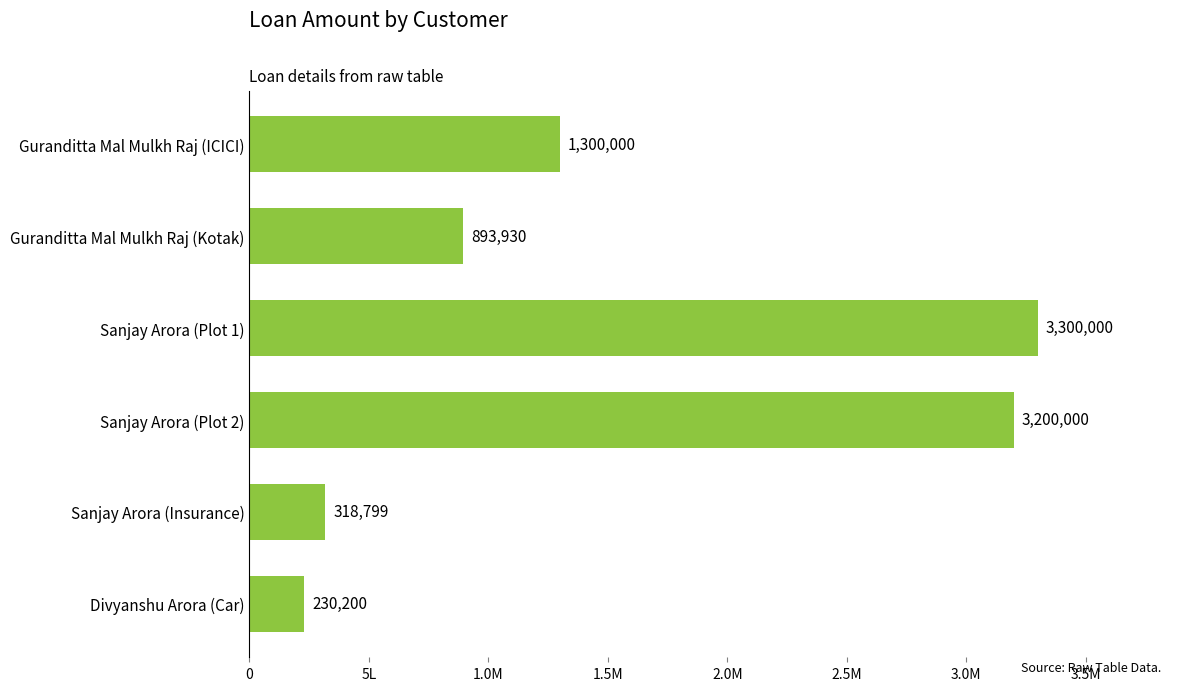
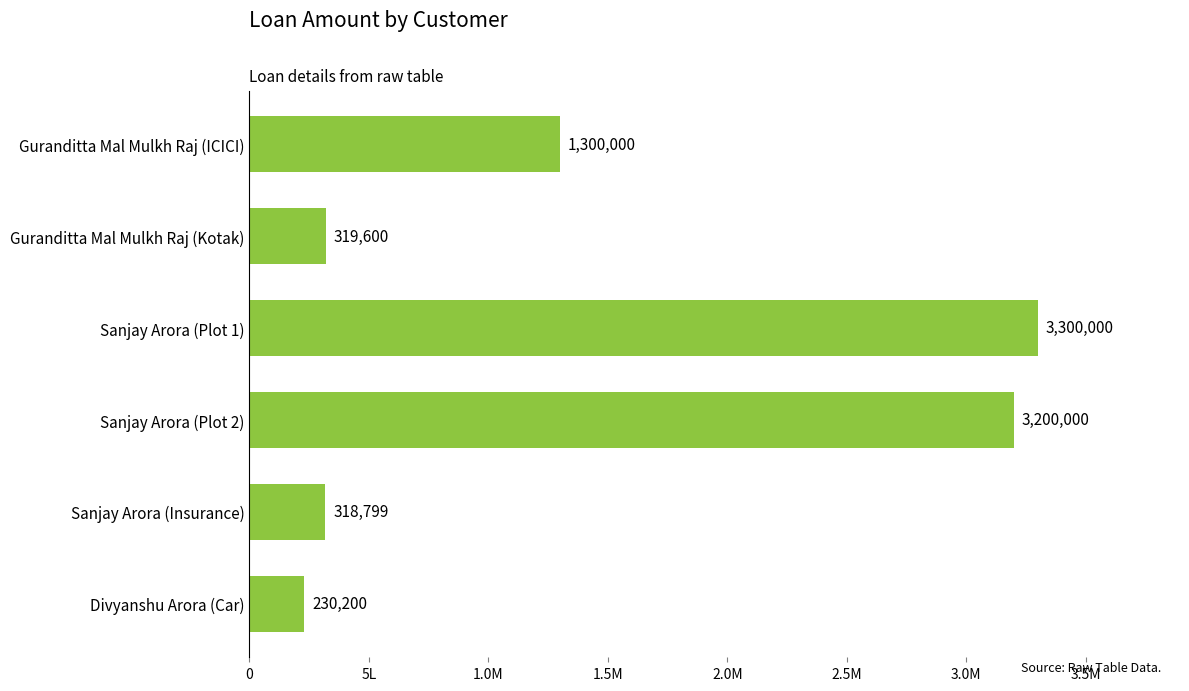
Guranditta Mal Mulkh Raj (Kotak): 893,930 -> 319,600
